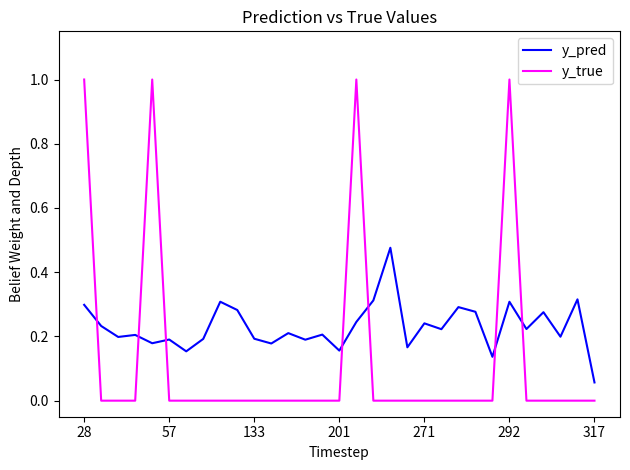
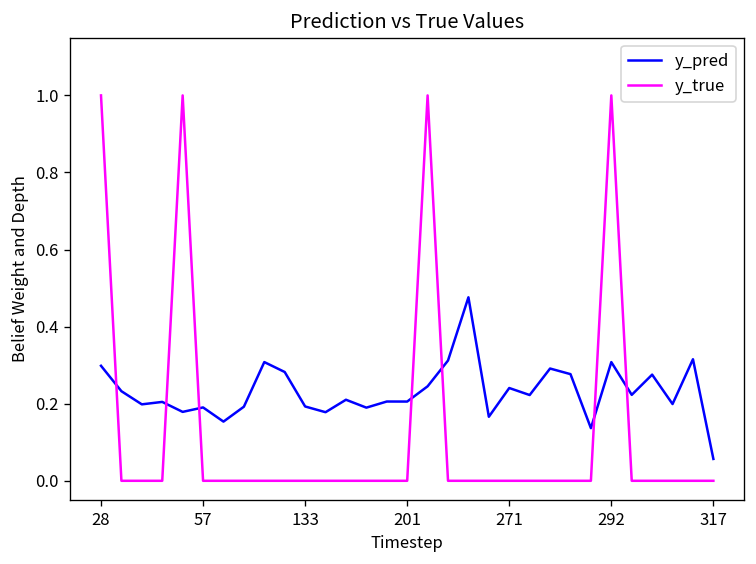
y_pred, 201: 0.16 -> 0.21
